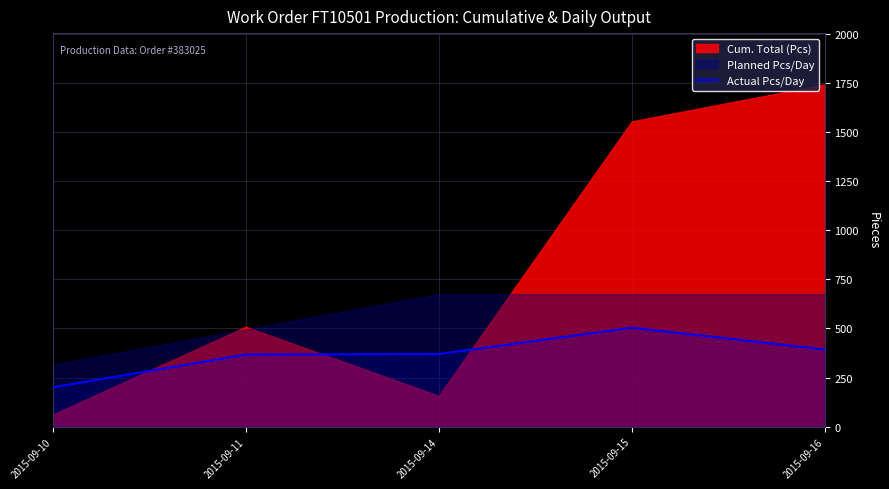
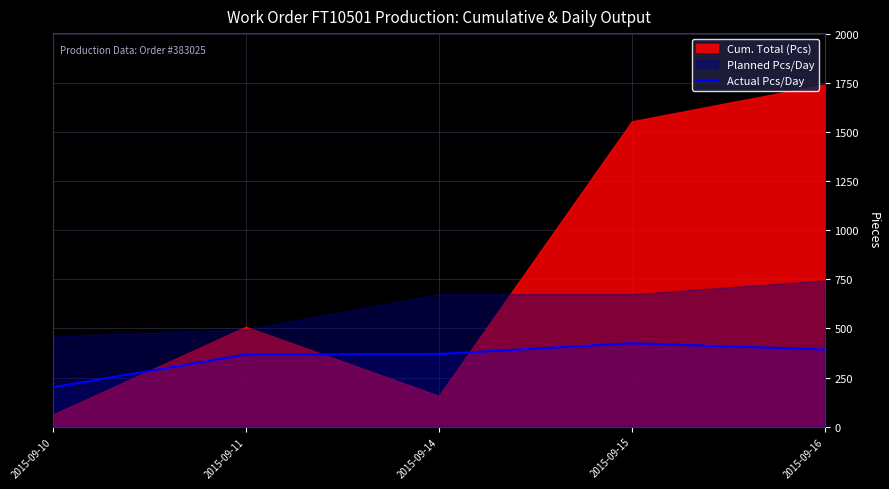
Planned Pcs/Day, 2015-09-10: 320 -> 460
Actual Pcs/Day, 2015-09-15: 500 -> 430
Planned Pcs/Day, 2015-09-16: 680 -> 750
